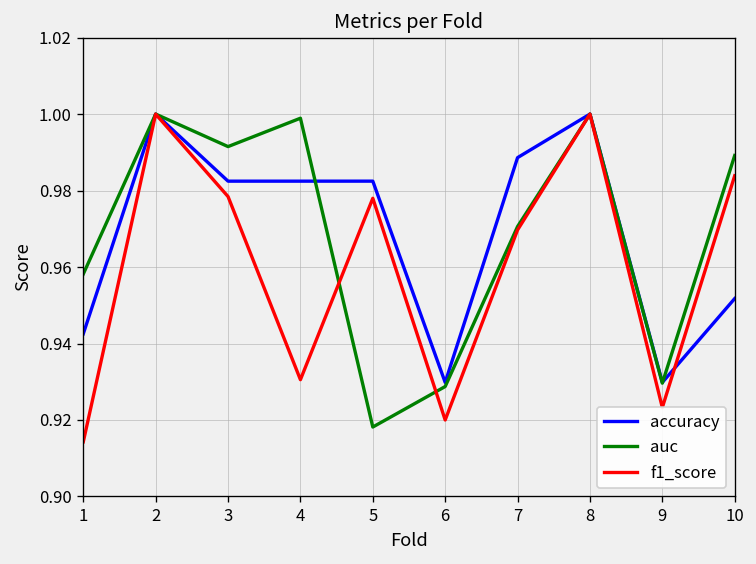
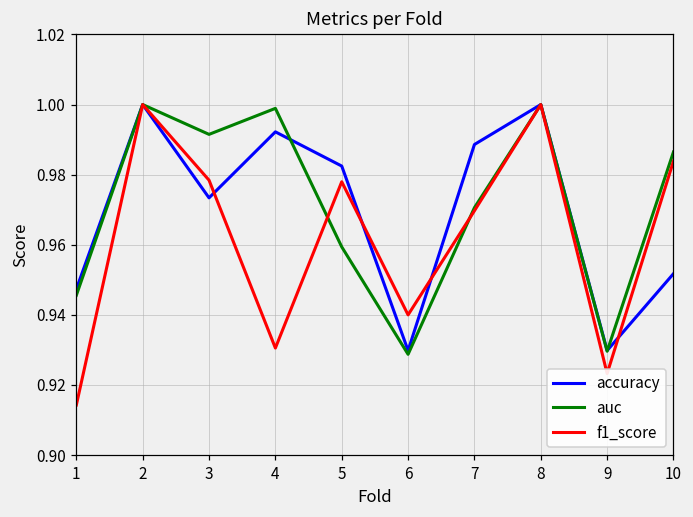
accuracy, 1: 0.943 -> 0.947
auc, 1: 0.958 -> 0.946
accuracy, 3: 0.982 -> 0.973
accuracy, 4: 0.982 -> 0.992
auc, 5: 0.918 -> 0.959
f1_score, 6: 0.92 -> 0.94
auc, 10: 0.989 -> 0.986
